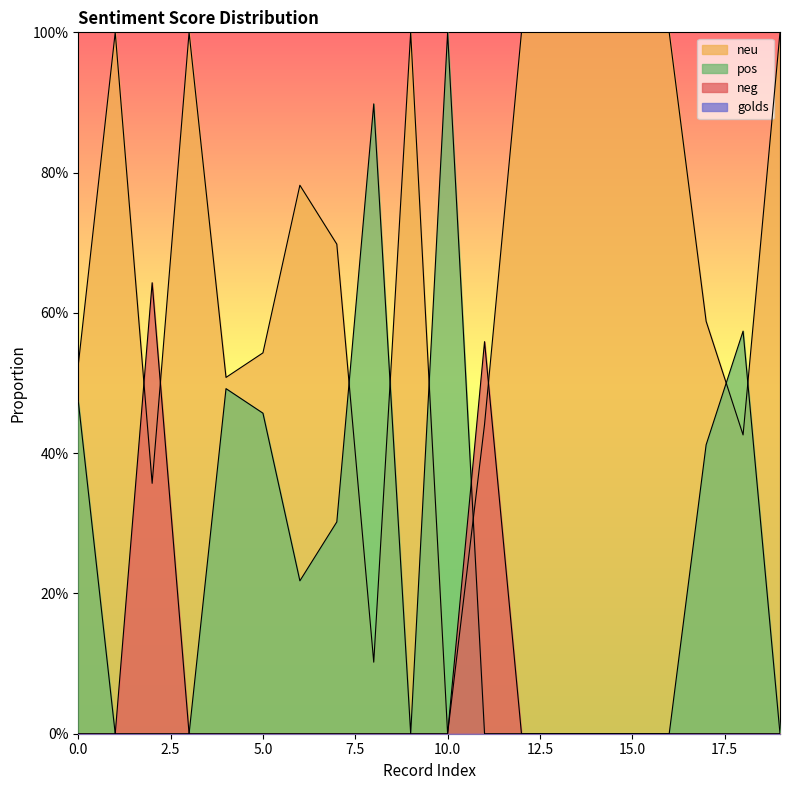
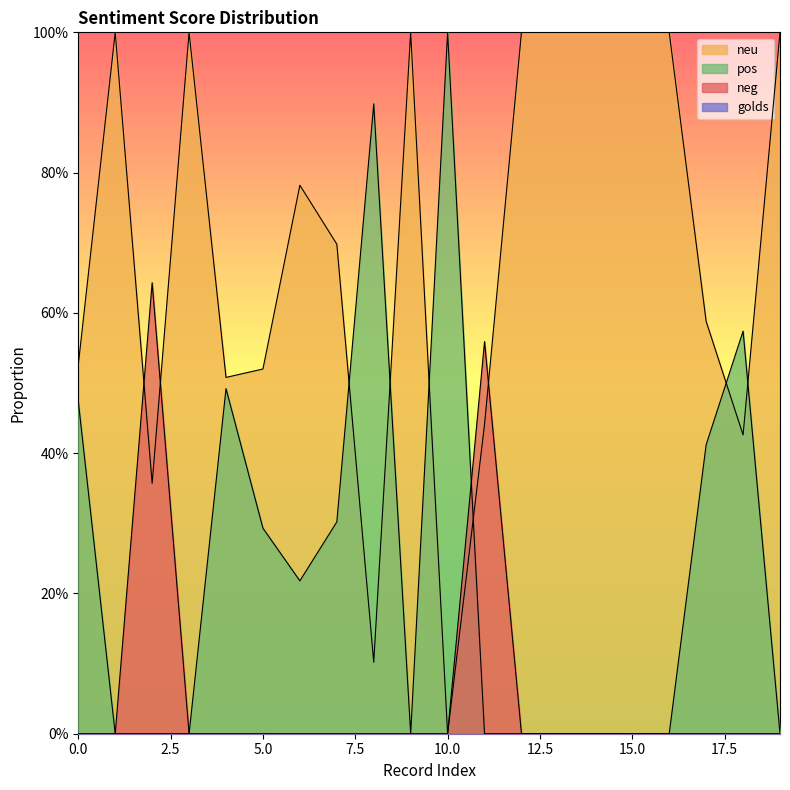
neu, 5.0: 54% -> 52%
pos, 5.0: 46% -> 29%
